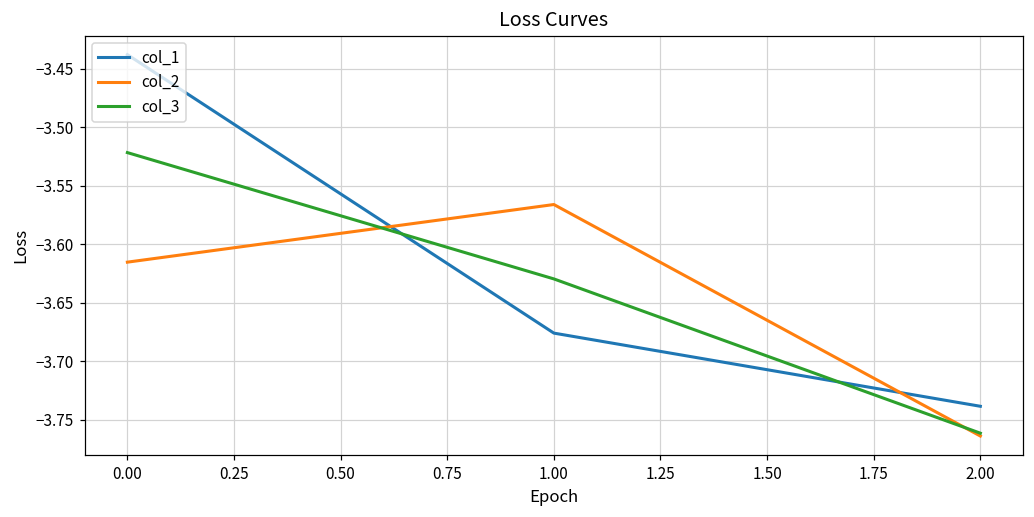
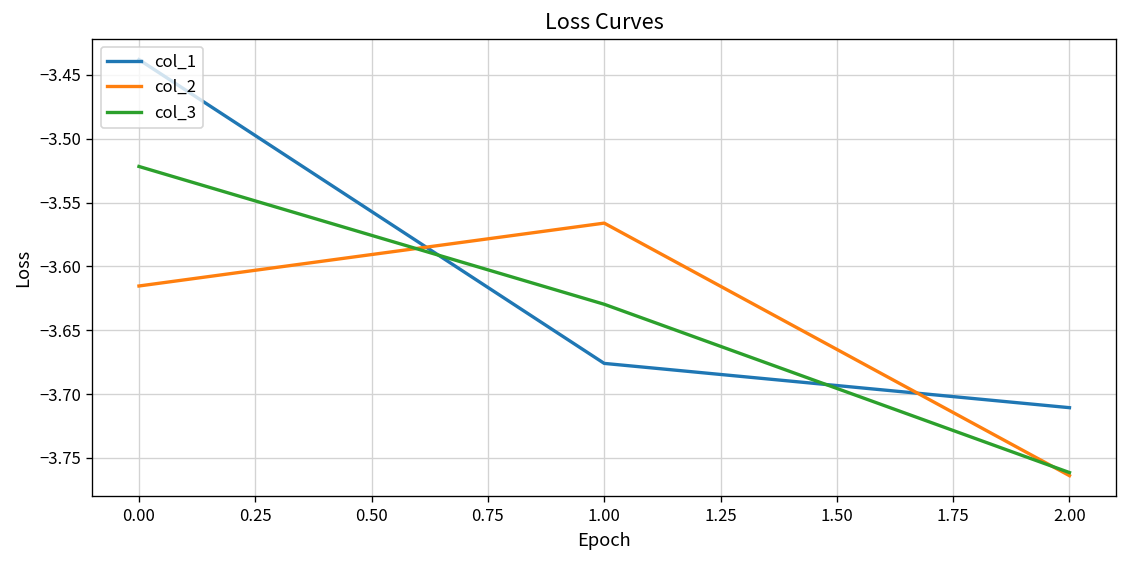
col_1, 2.00: -3.738 -> -3.711
